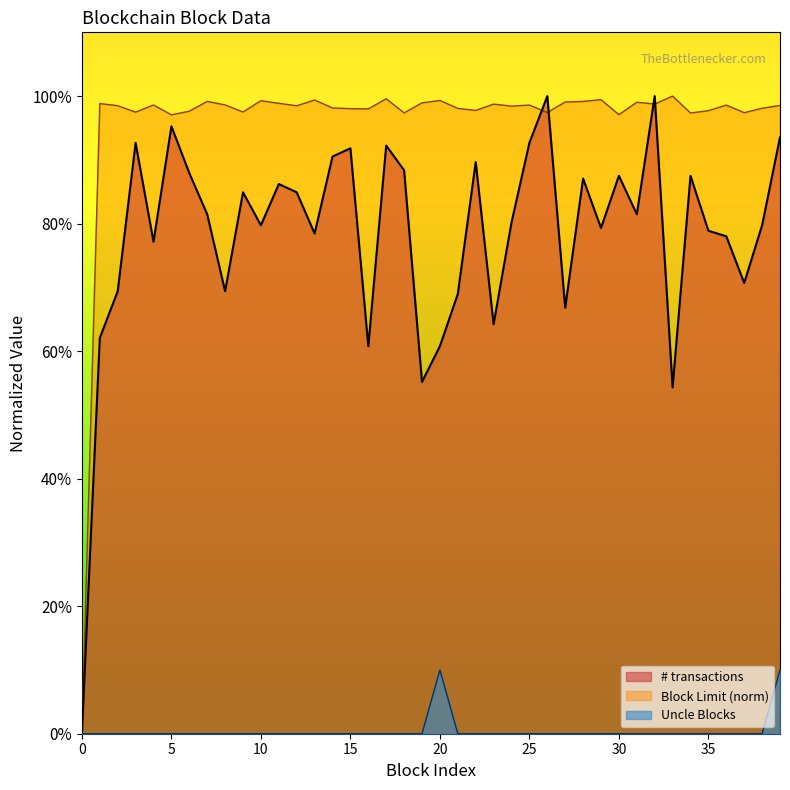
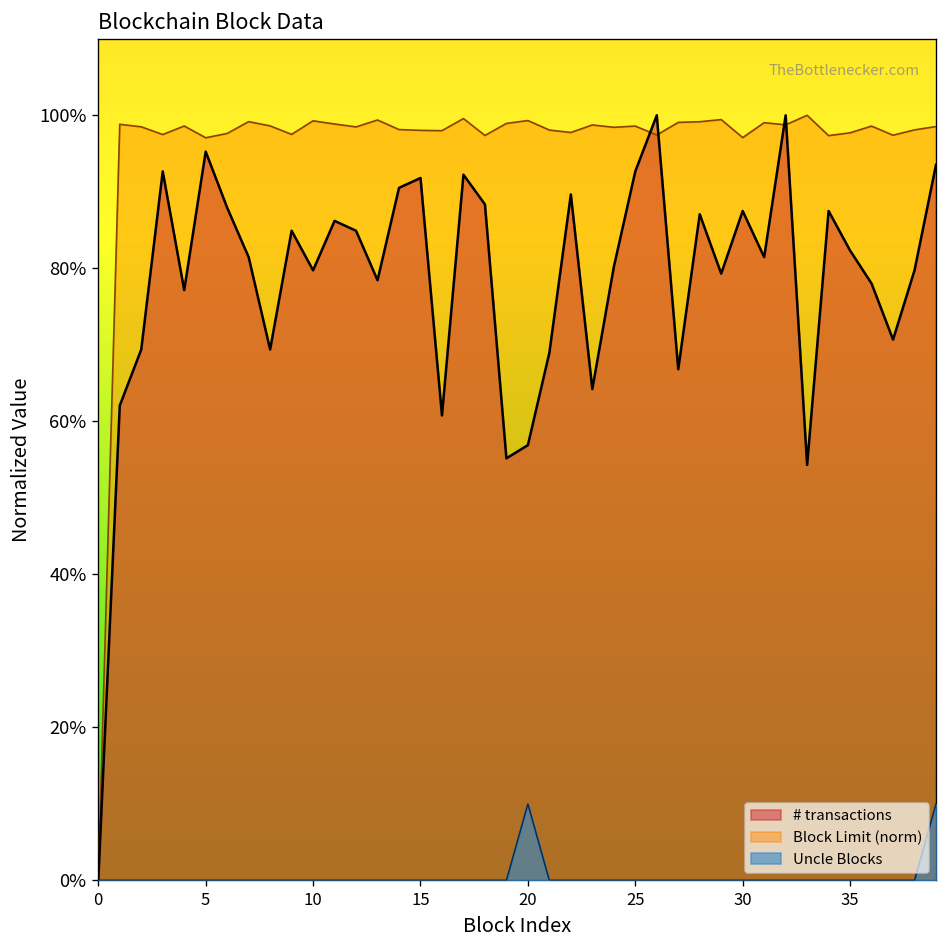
# transactions, 20: 61% -> 57%
# transactions, 35: 79% -> 82%
